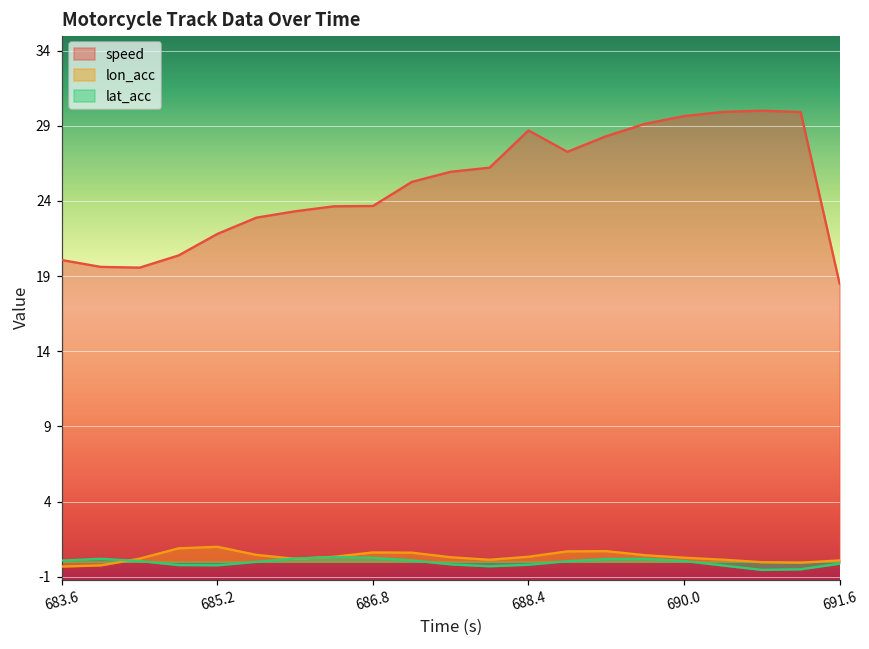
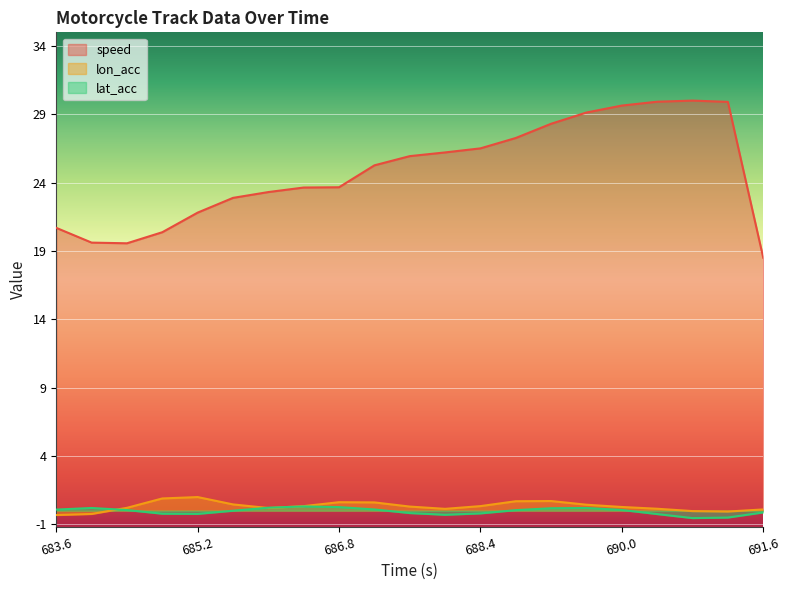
speed, 683.6: 20.1 -> 20.7
speed, 688.4: 28.7 -> 26.5
